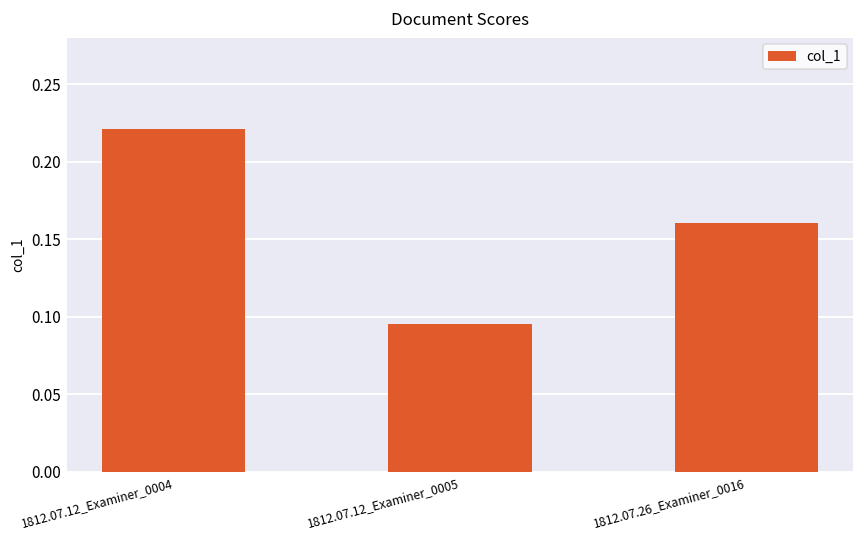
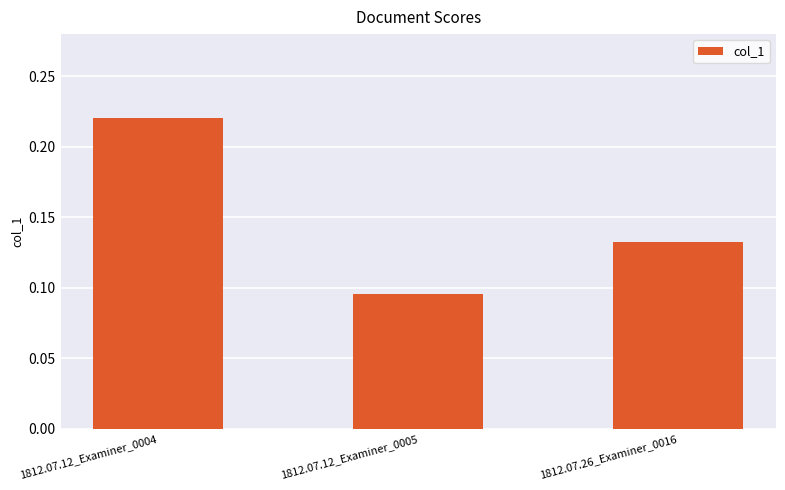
1812.07.26_Examiner_0016: 0.161 -> 0.132
